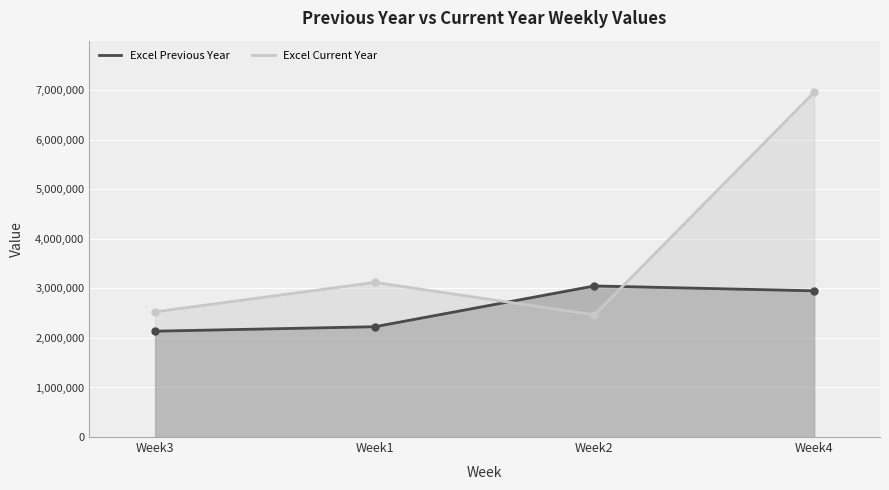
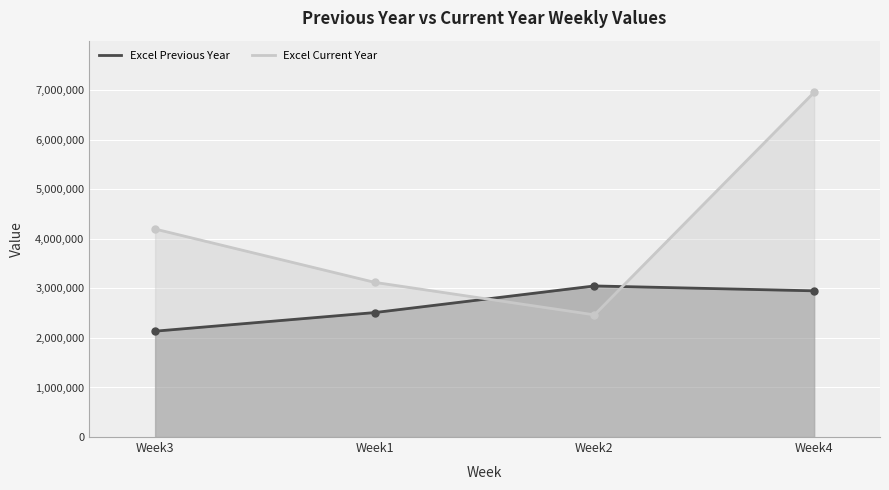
Excel Current Year, Week3: 2,500,000 -> 4,200,000
Excel Previous Year, Week1: 2,200,000 -> 2,500,000
